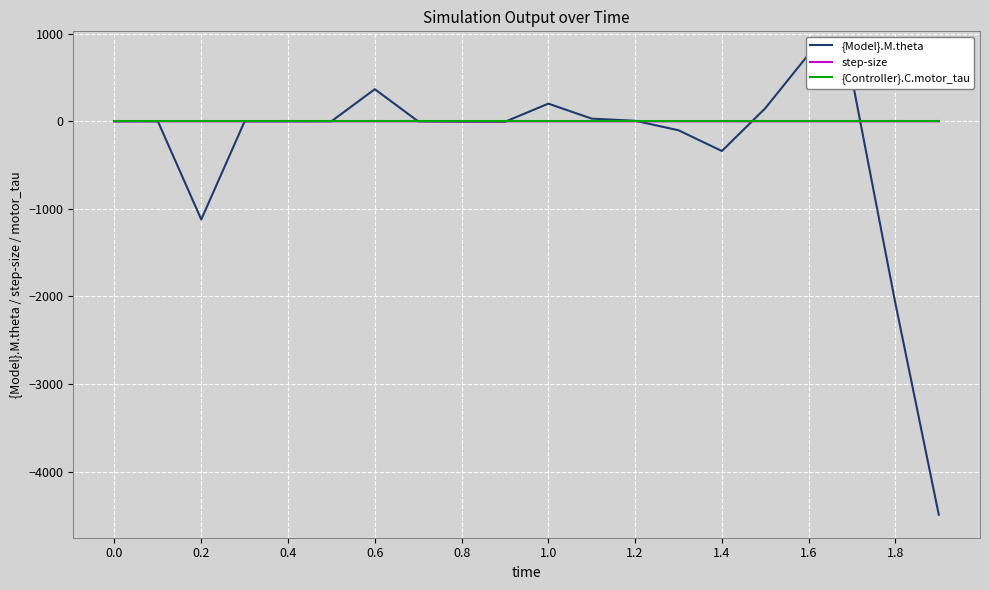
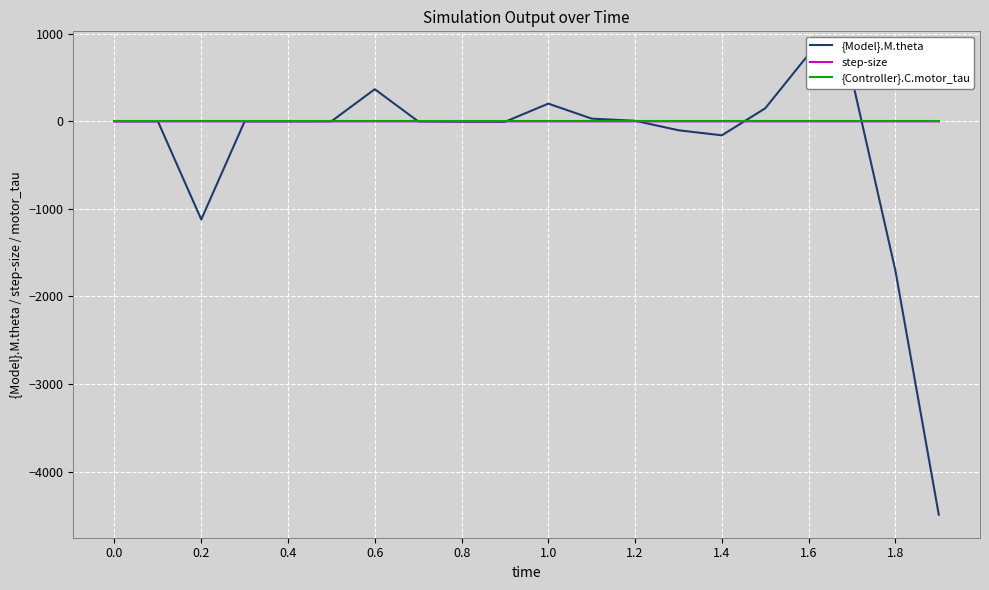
{Model}.M.theta, 1.4: -300 -> -200
{Model}.M.theta, 1.8: -2100 -> -1700
